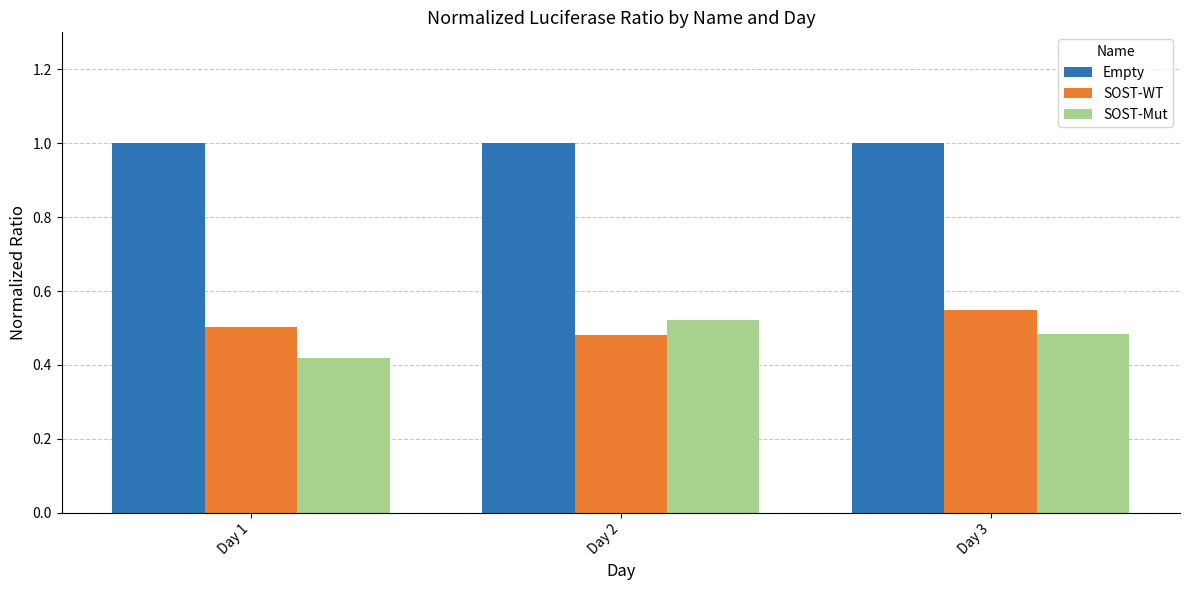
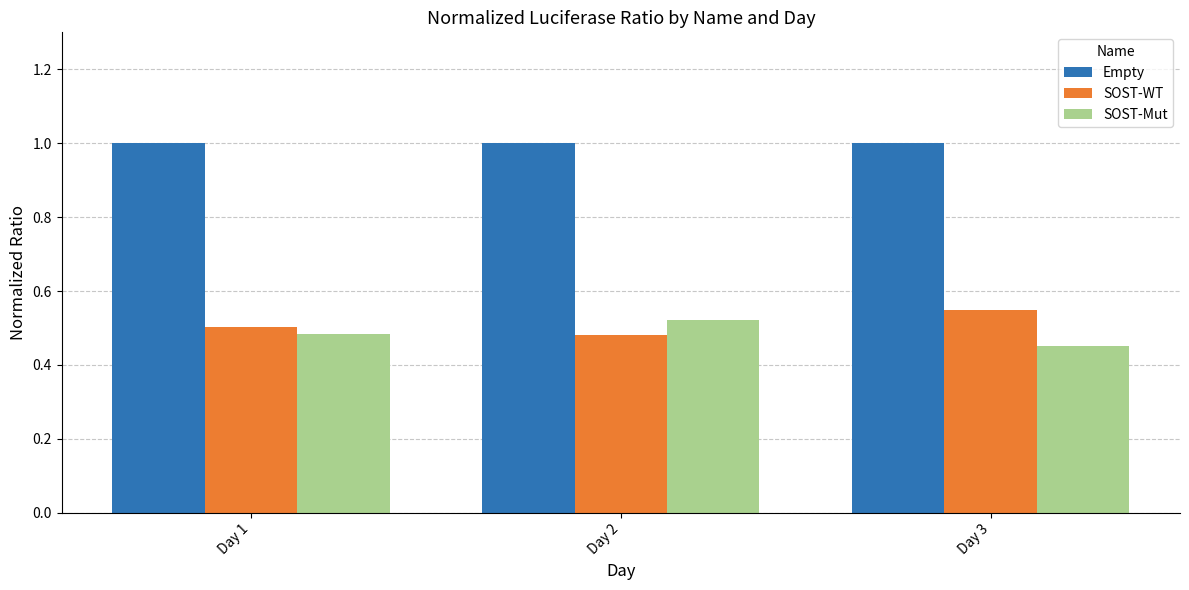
SOST-Mut, Day 1: 0.42 -> 0.48
SOST-Mut, Day 3: 0.48 -> 0.45
